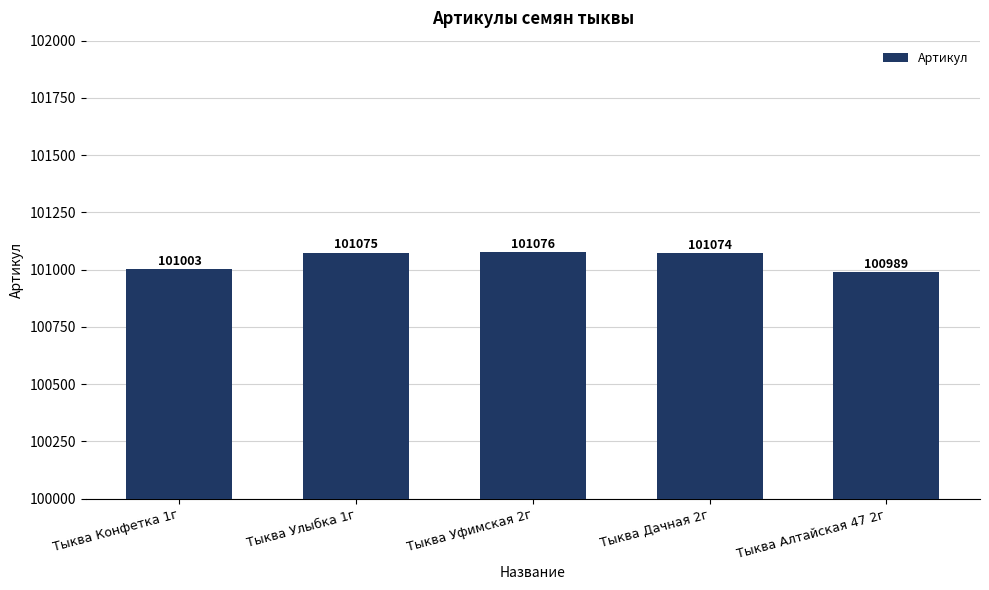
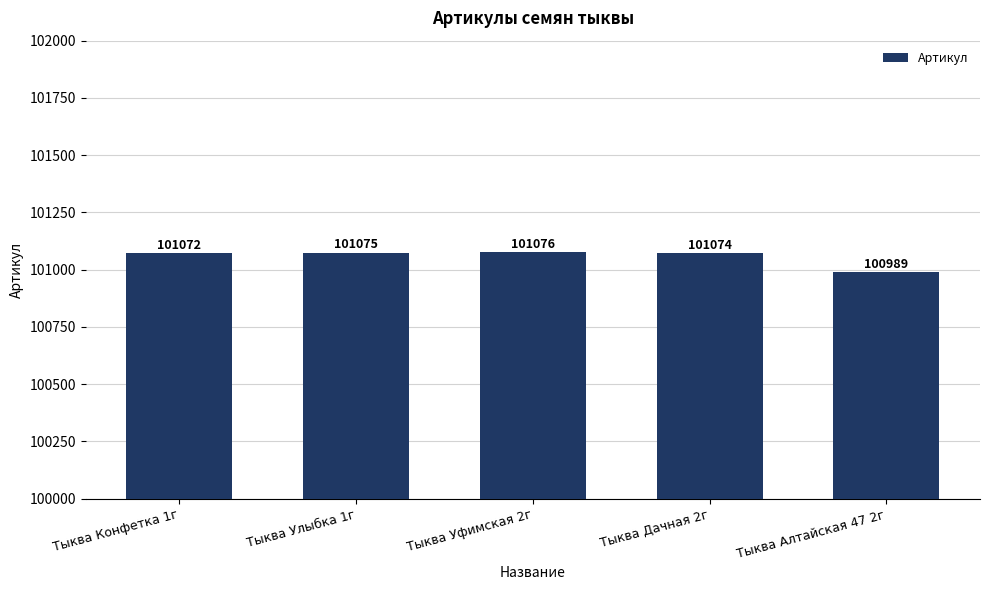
Тыква Конфетка 1г: 101003 -> 101072
